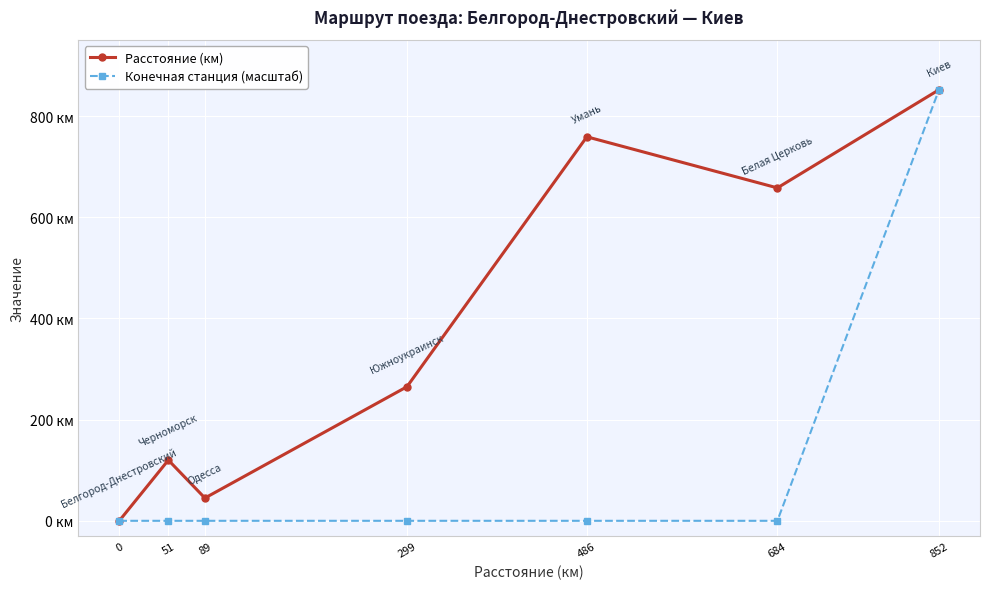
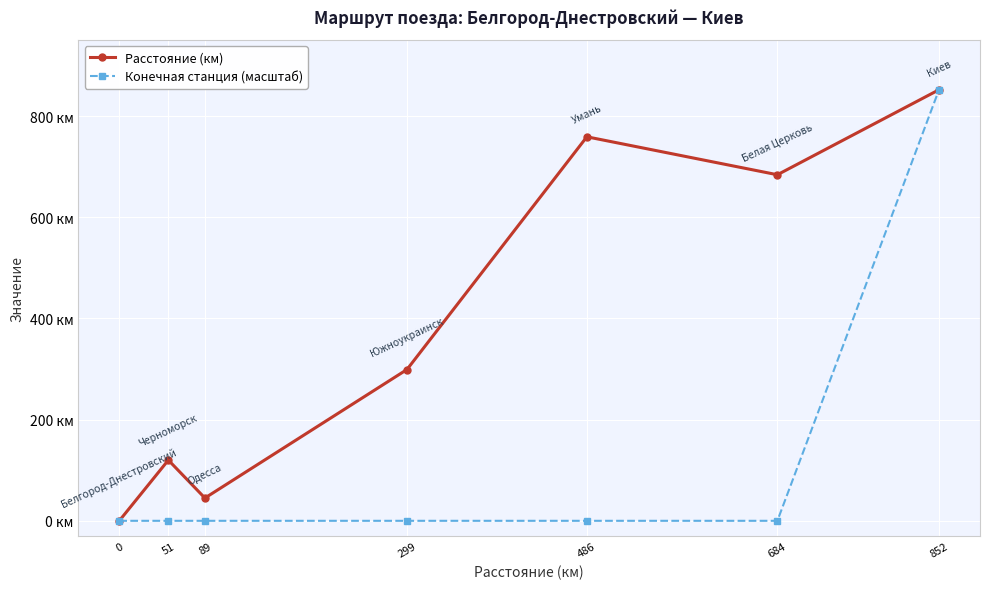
Расстояние (км), 299: 270 км -> 300 км
Расстояние (км), 684: 660 км -> 680 км
